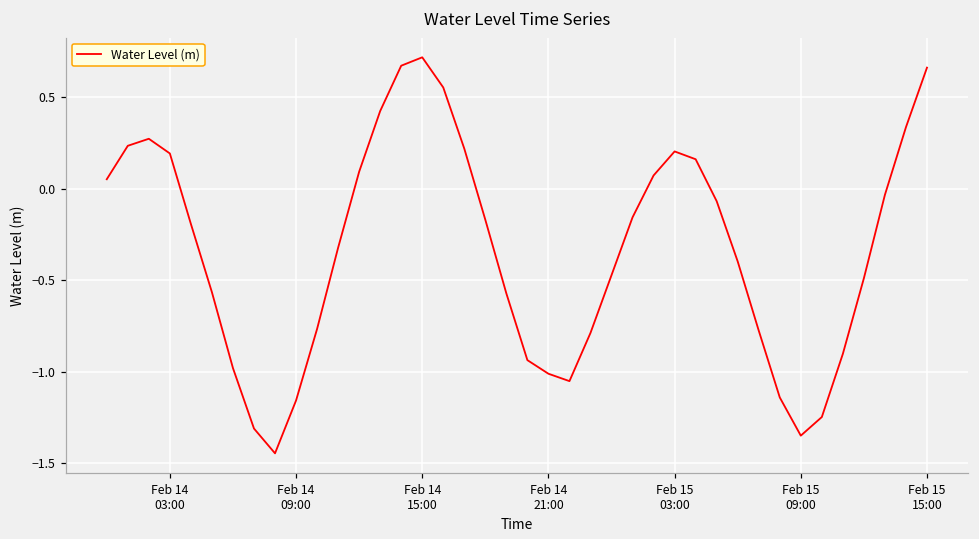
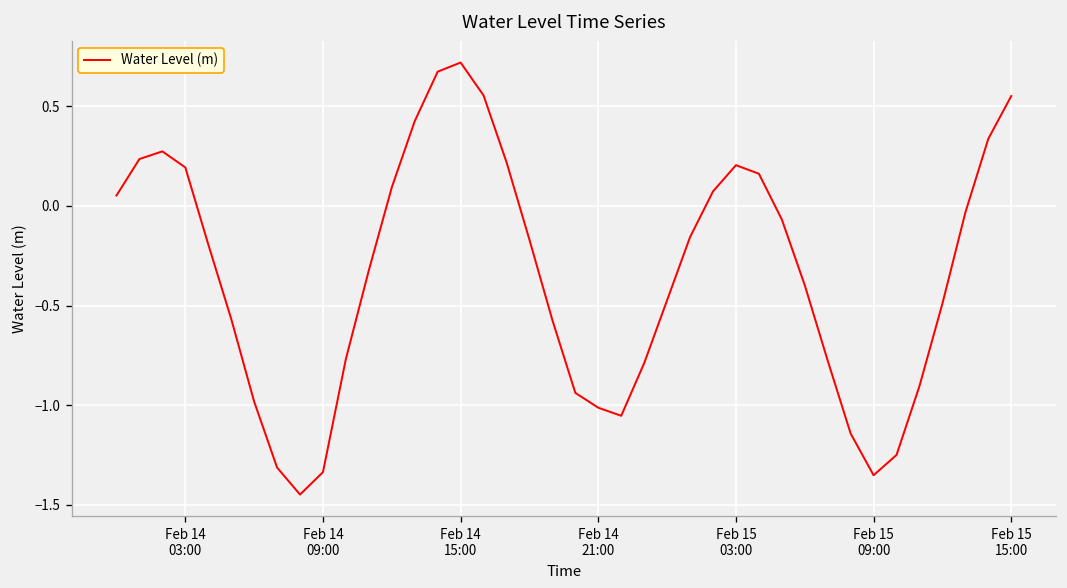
Feb 14 09:00: -1.16 -> -1.34
Feb 15 15:00: 0.66 -> 0.55
